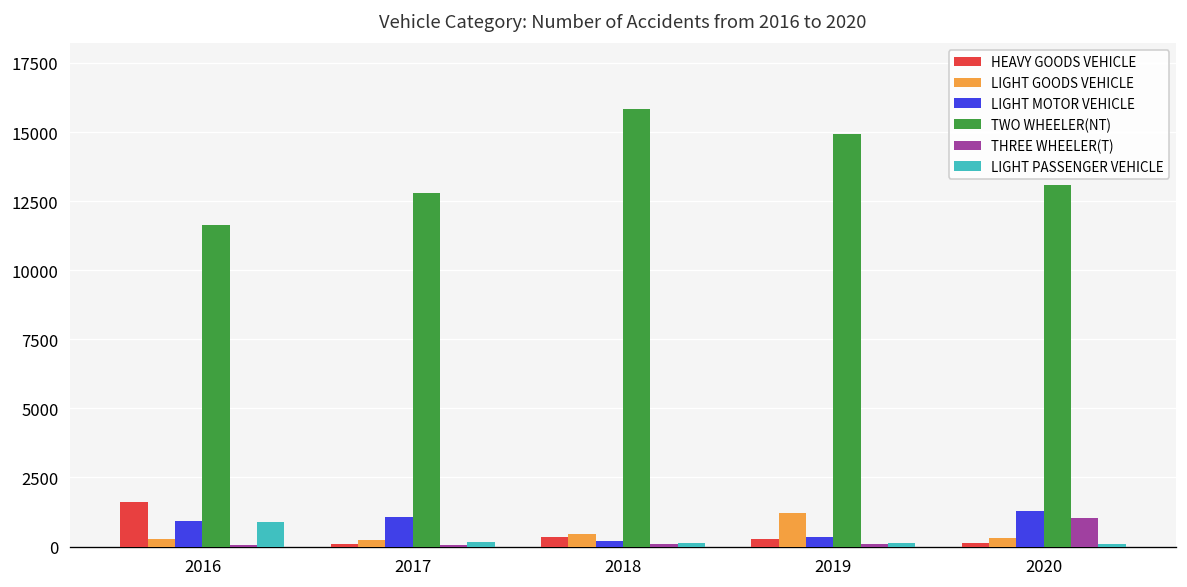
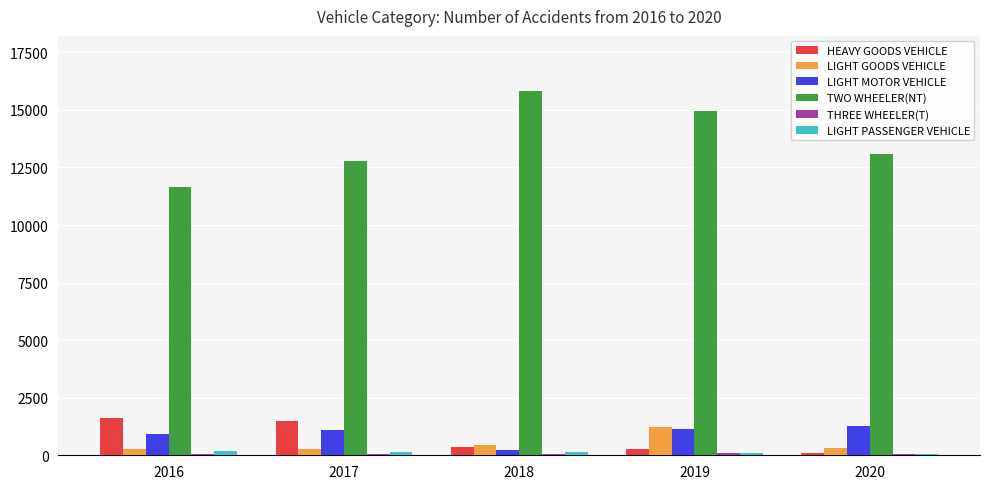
LIGHT PASSENGER VEHICLE, 2016: 900 -> 200
HEAVY GOODS VEHICLE, 2017: 100 -> 1500
LIGHT MOTOR VEHICLE, 2019: 300 -> 1100
THREE WHEELER(T), 2020: 1000 -> 100
